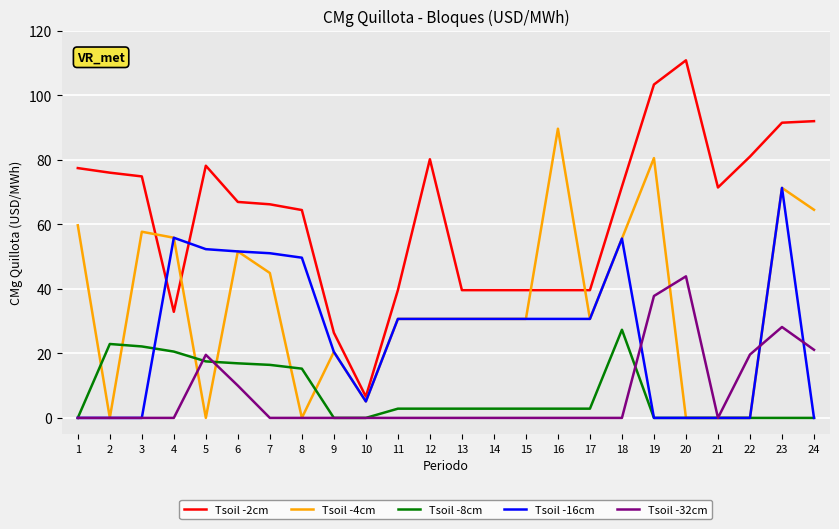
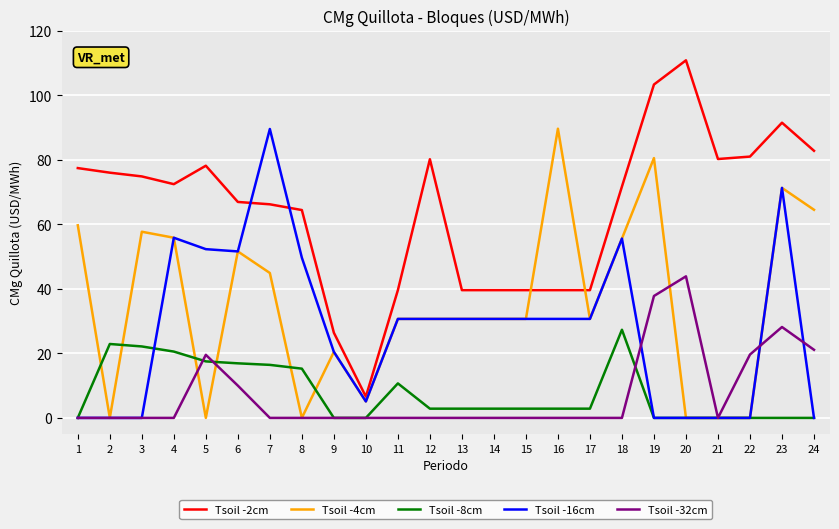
Tsoil -2cm, 4: 33 -> 72
Tsoil -16cm, 7: 51 -> 90
Tsoil -8cm, 11: 3 -> 11
Tsoil -2cm, 21: 71 -> 80
Tsoil -2cm, 24: 92 -> 83
